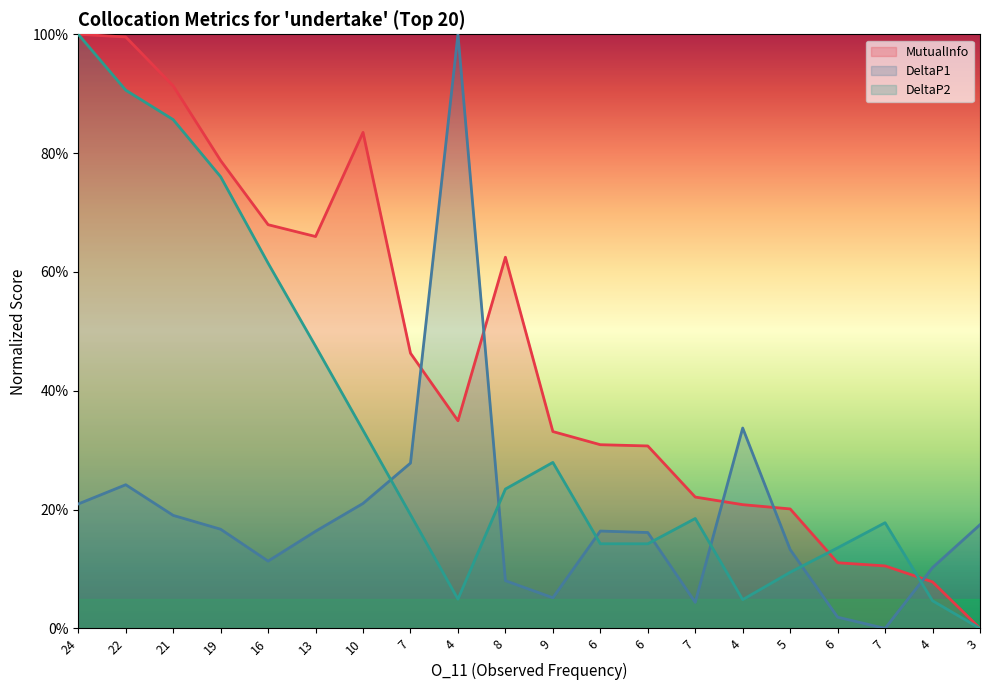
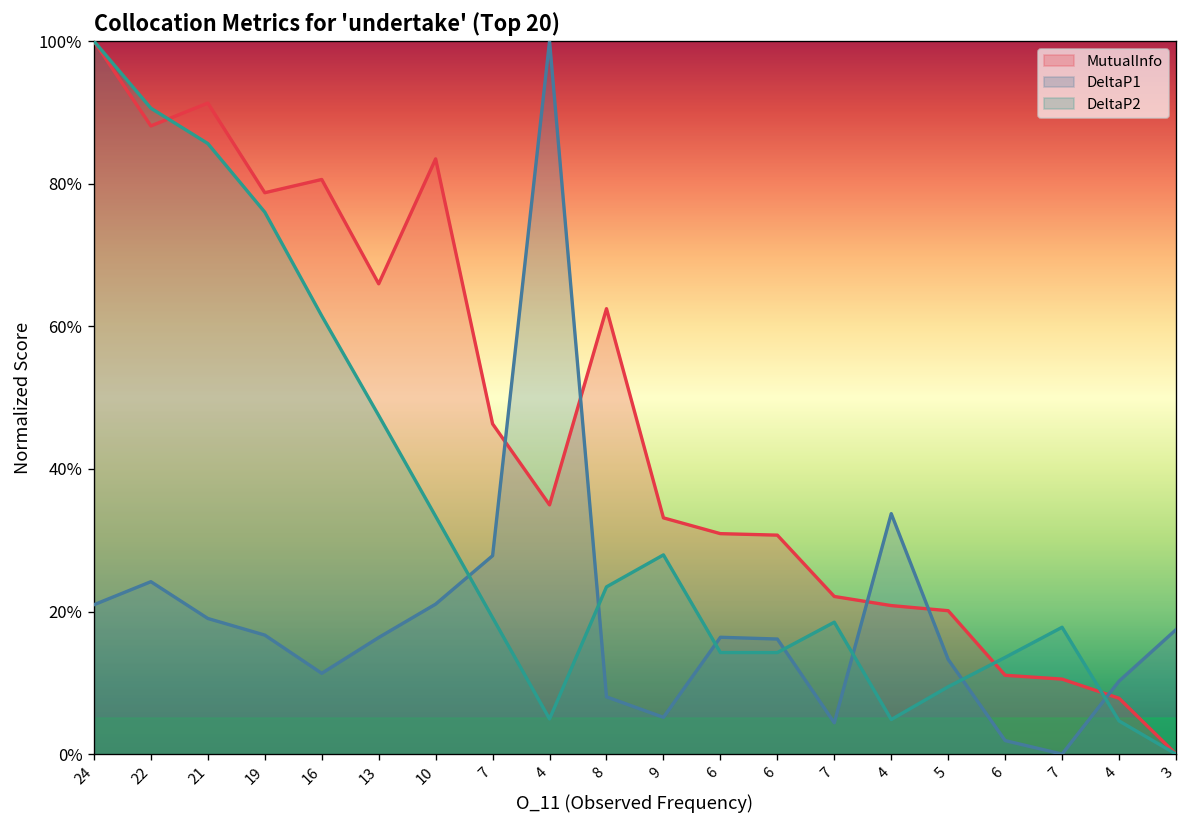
MutualInfo, 22: 100% -> 88%
MutualInfo, 16: 68% -> 81%
